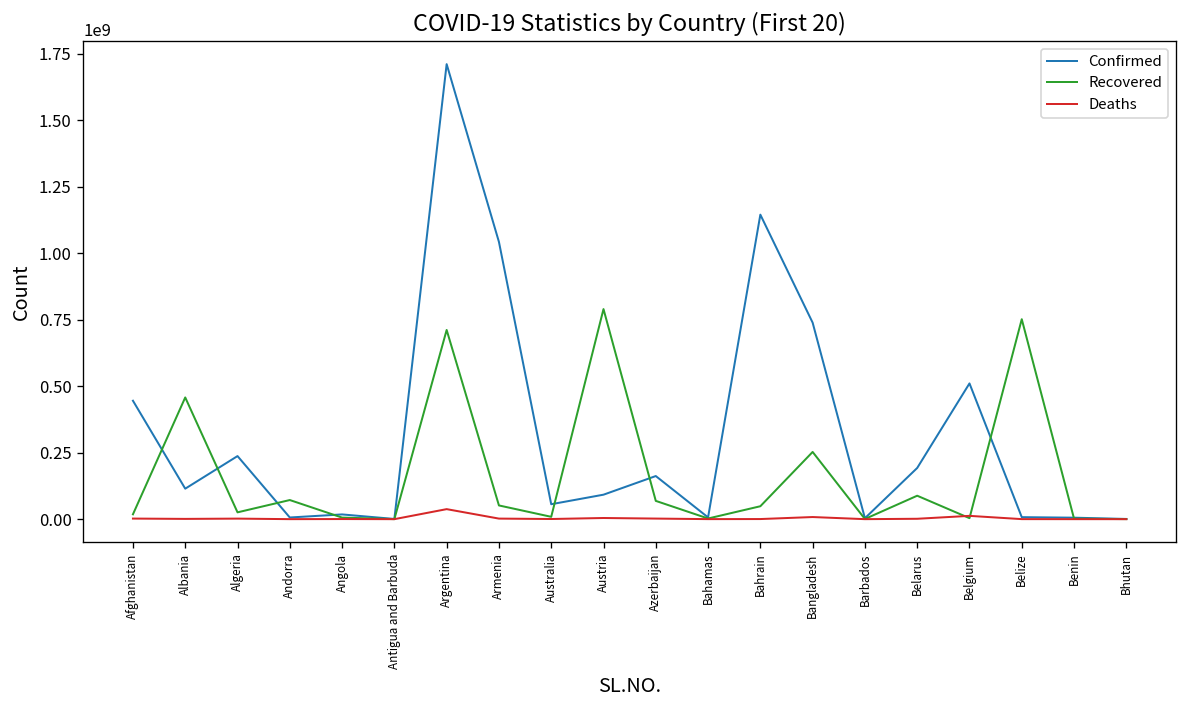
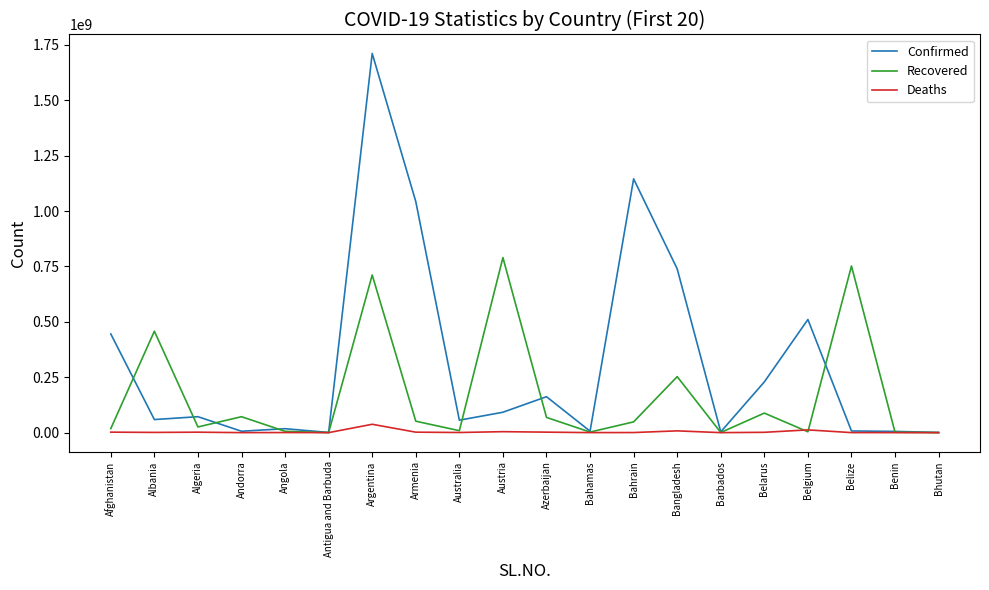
Confirmed, Albania: 110000000 -> 60000000
Confirmed, Algeria: 240000000 -> 70000000
Confirmed, Belarus: 190000000 -> 230000000
